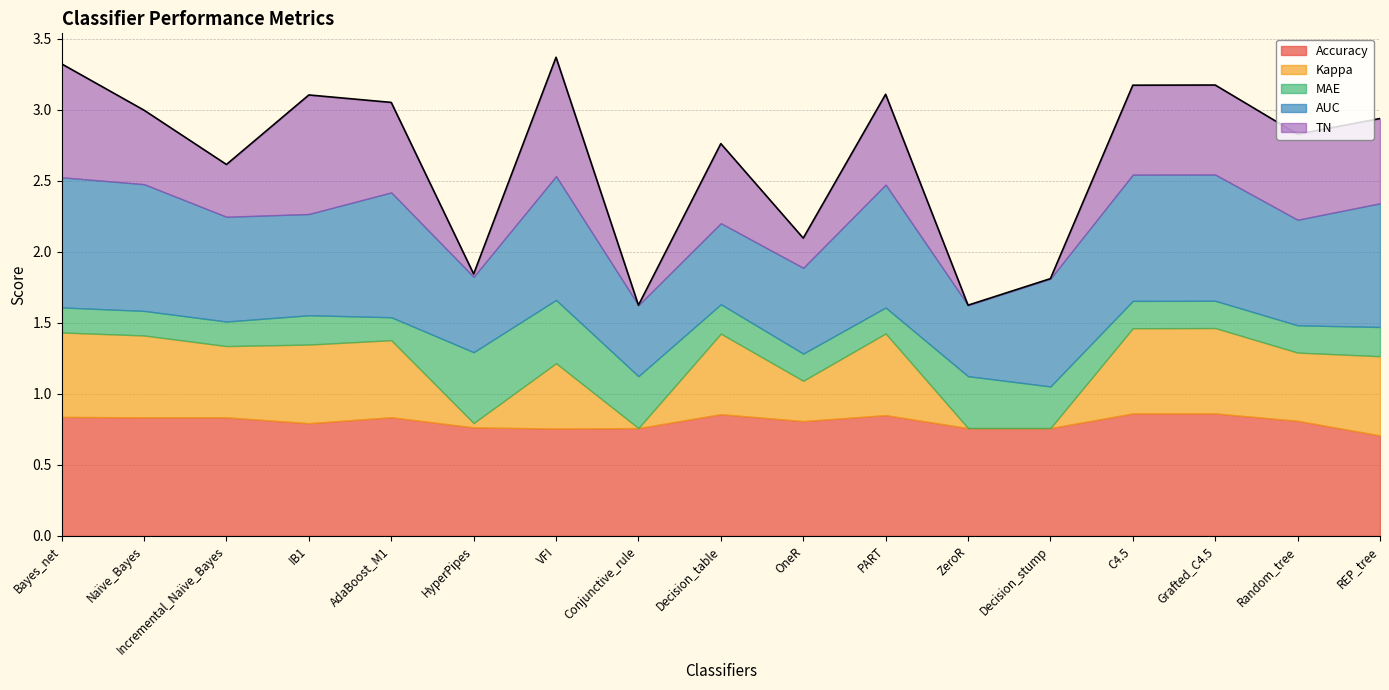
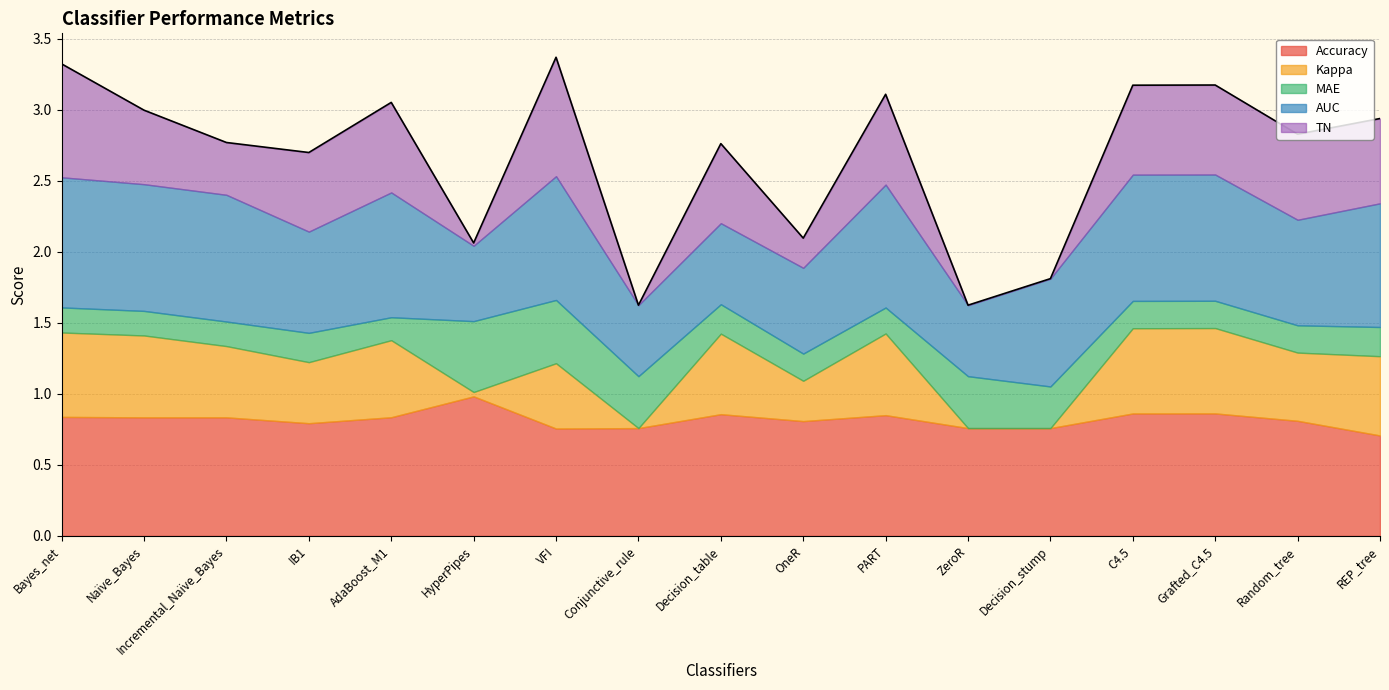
AUC, Incremental_Naïve_Bayes: 0.74 -> 0.89
Kappa, IB1: 0.55 -> 0.43
TN, IB1: 0.84 -> 0.56
Accuracy, HyperPipes: 0.76 -> 0.98
